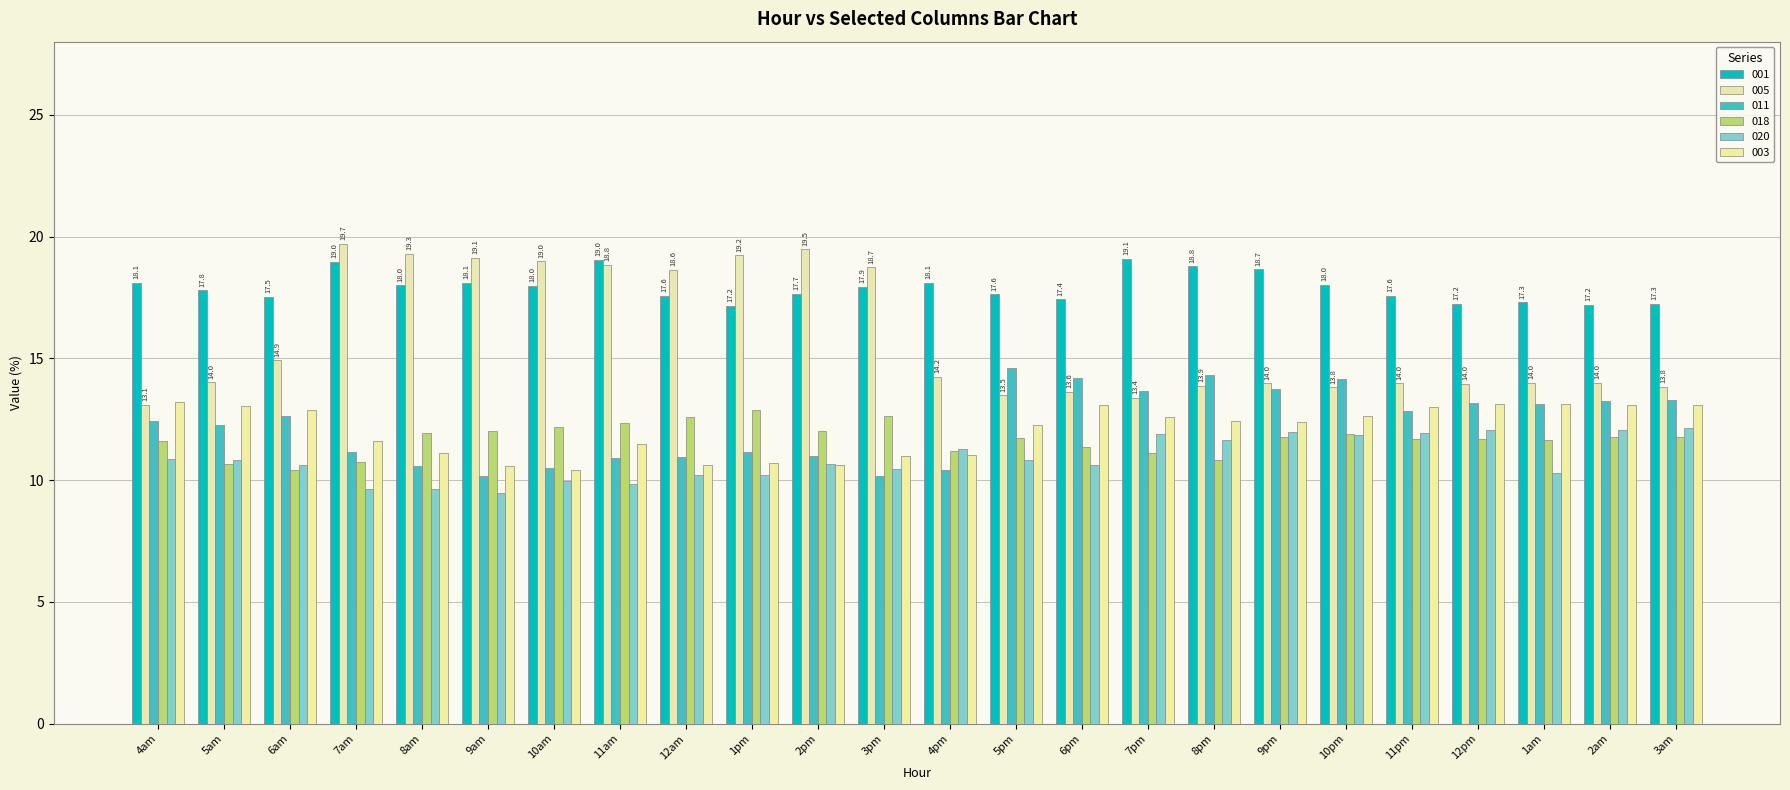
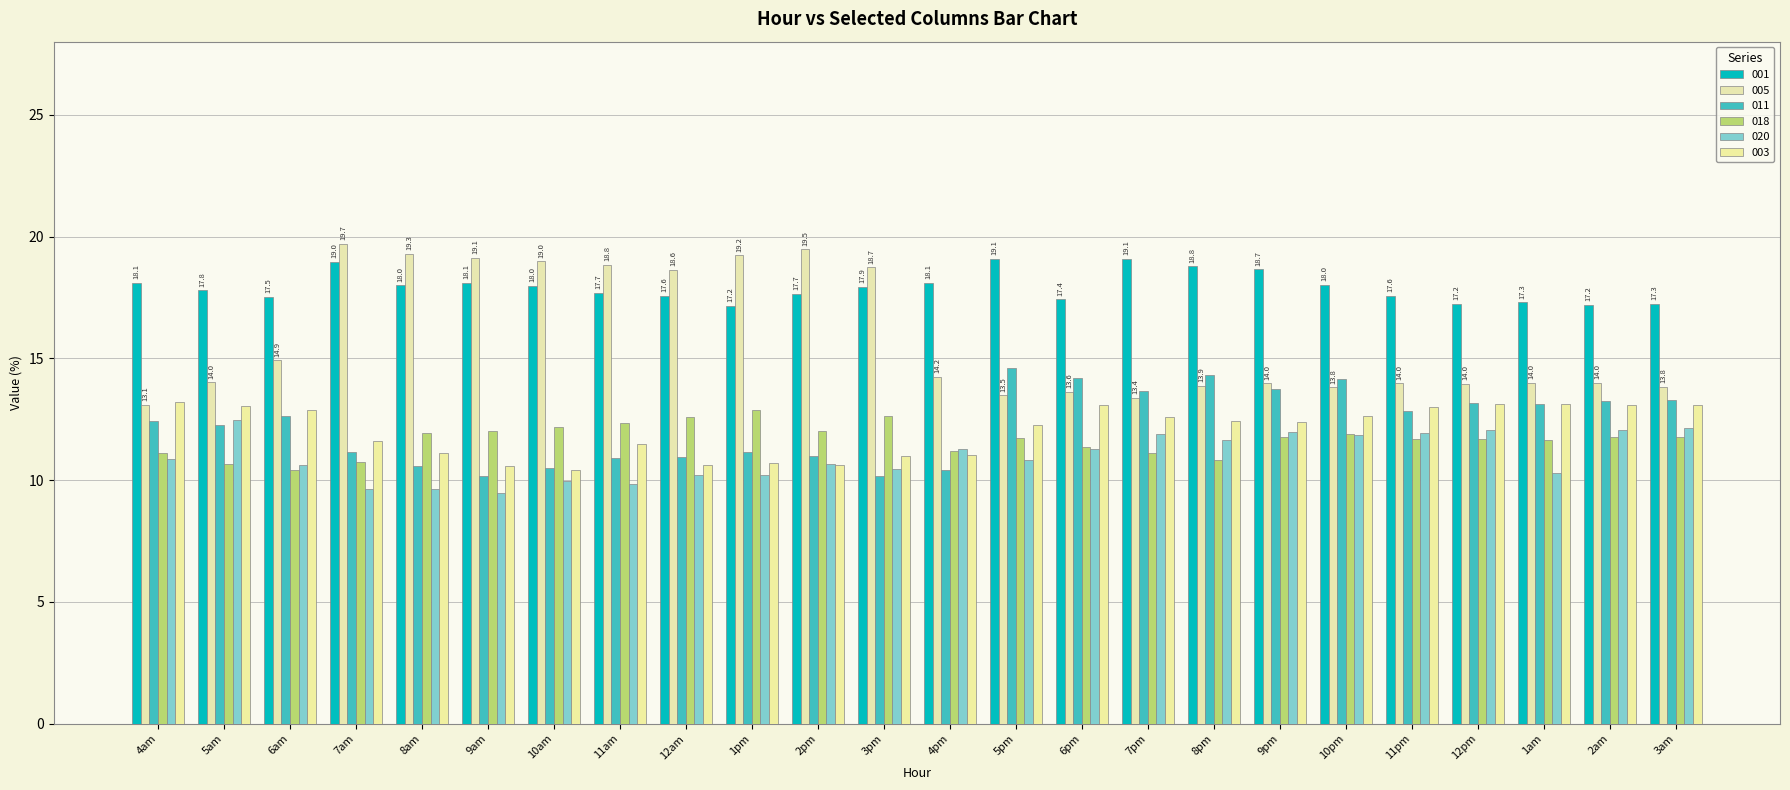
018, 4am: 11.6 -> 11.1
020, 5am: 10.8 -> 12.5
001, 11am: 19.0 -> 17.7
001, 5pm: 17.6 -> 19.1
020, 6pm: 10.6 -> 11.3
